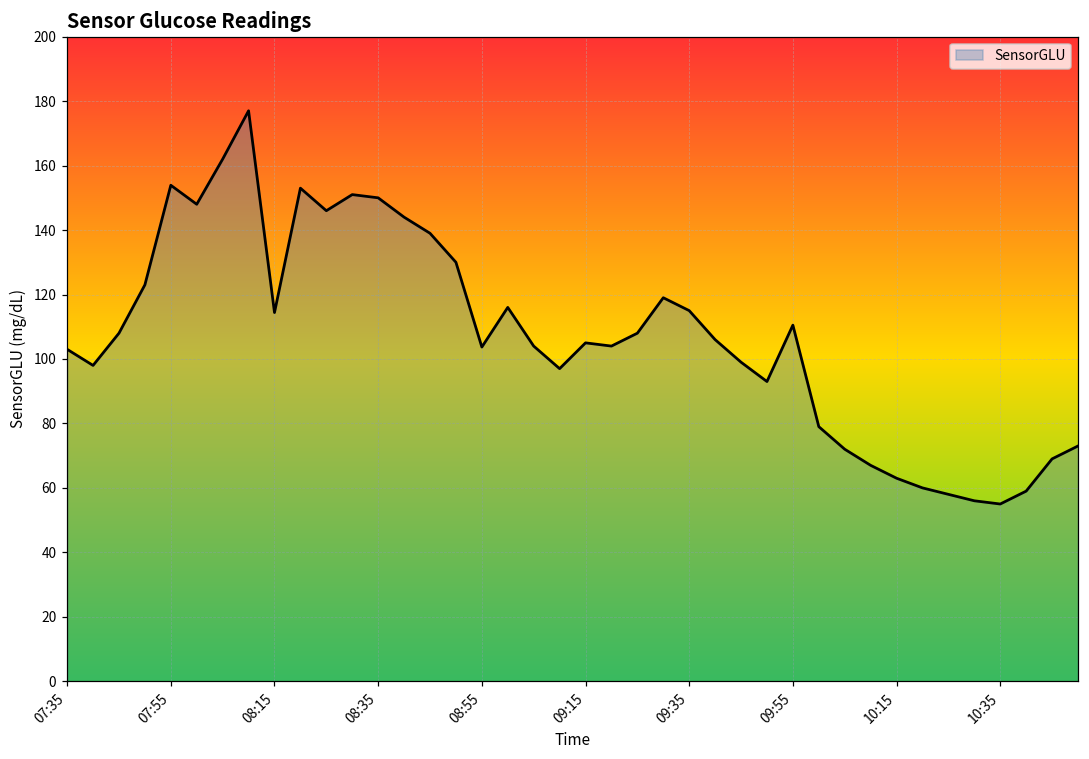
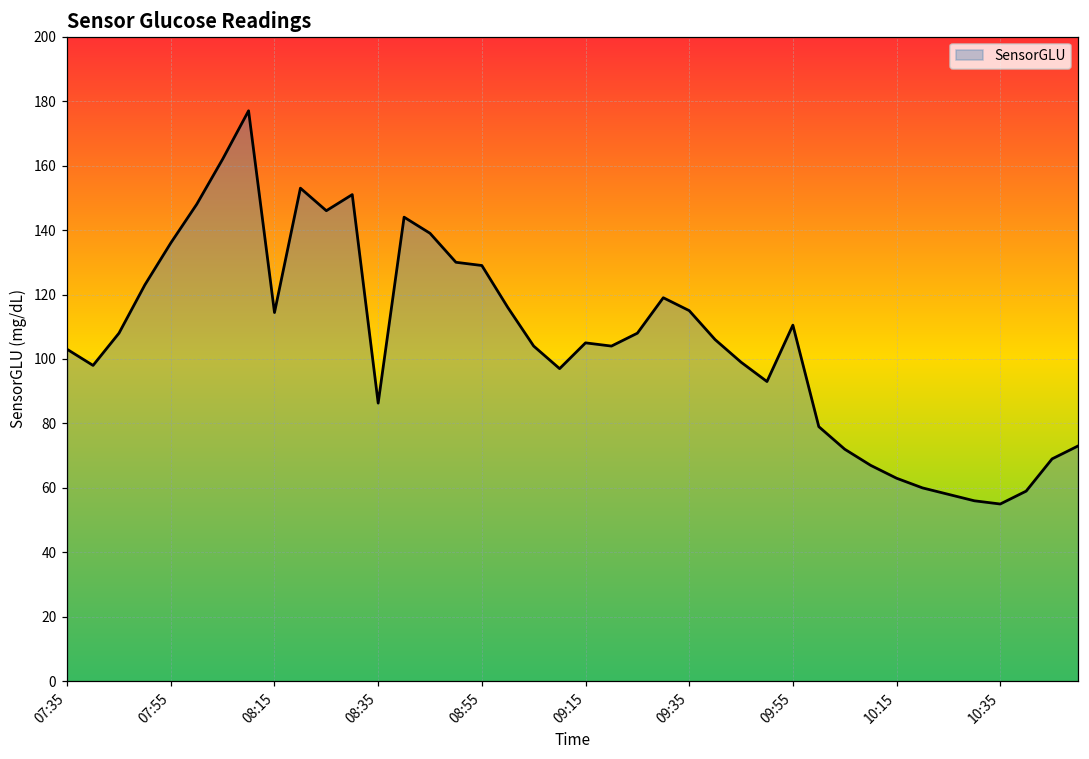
07:55: 154 -> 136
08:35: 150 -> 86
08:55: 104 -> 129
